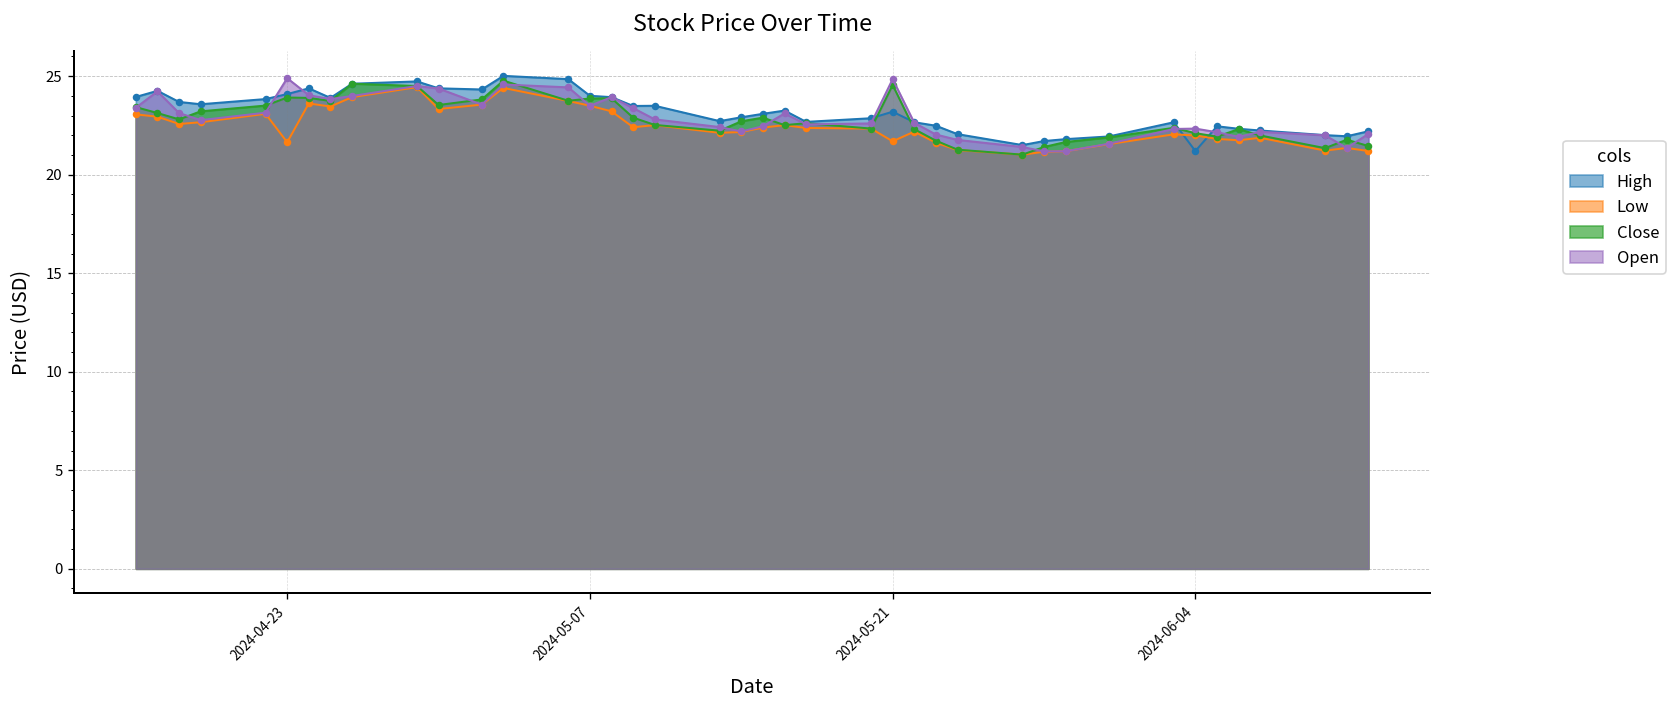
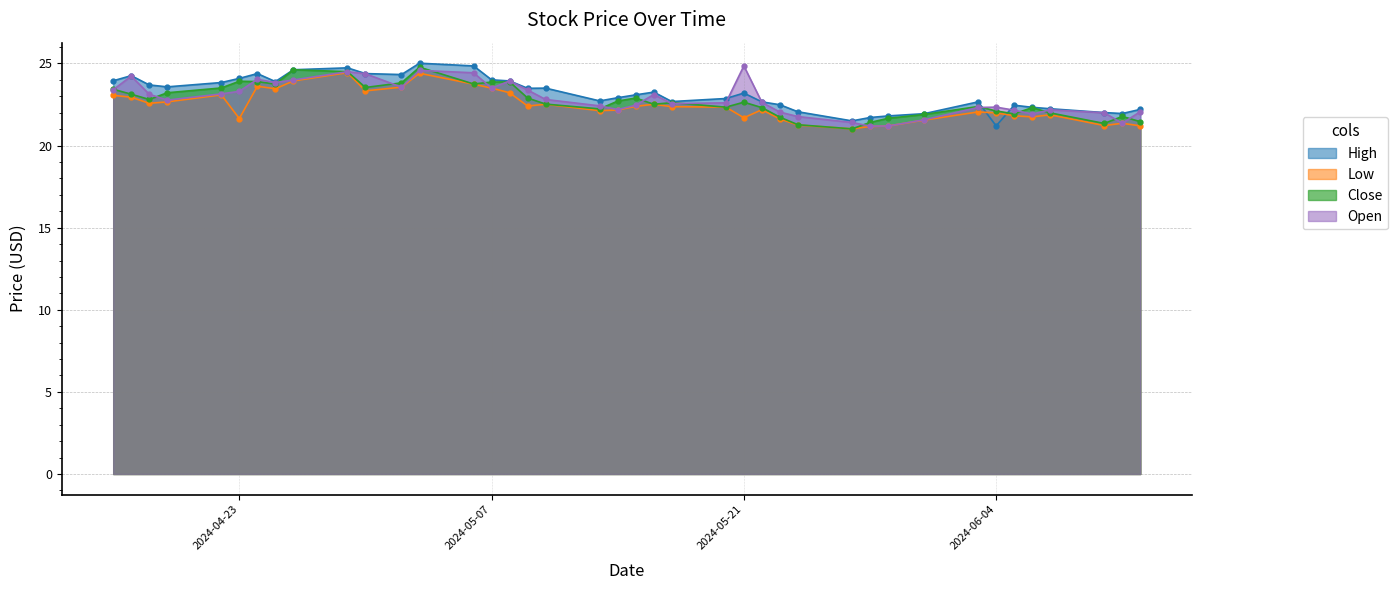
Open, 2024-04-23: 24.9 -> 23.3
Close, 2024-05-21: 24.6 -> 22.6
